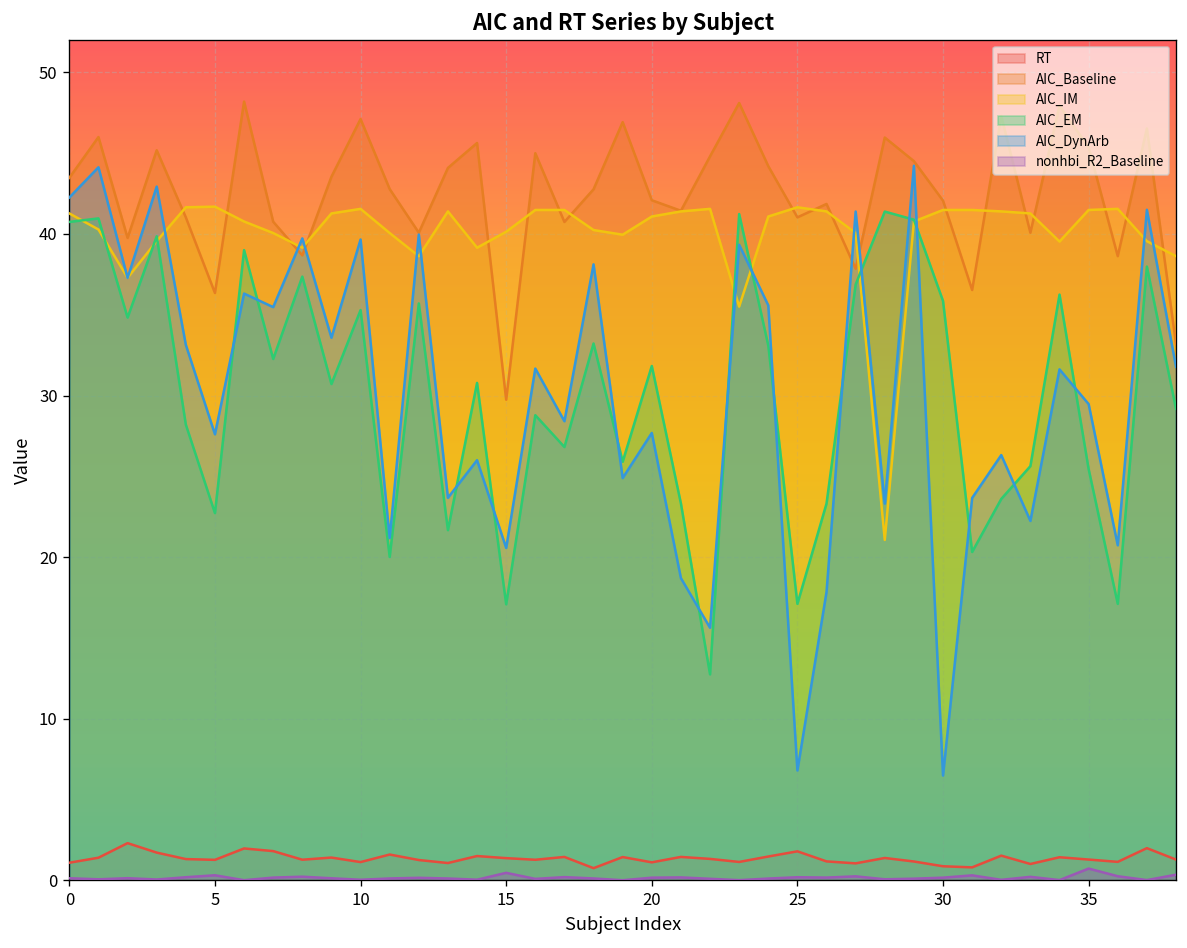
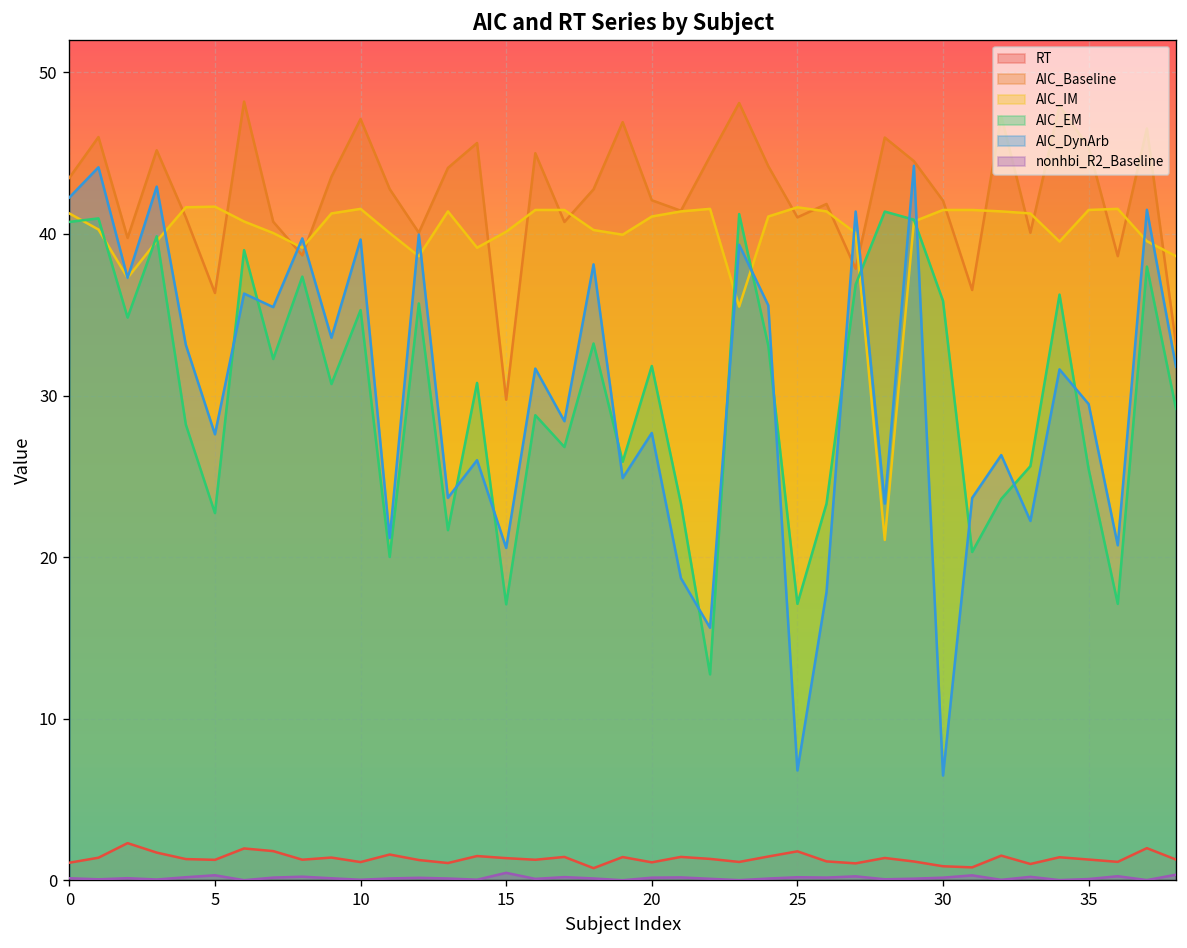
nonhbi_R2_Baseline, 35: 0.7 -> 0.1
